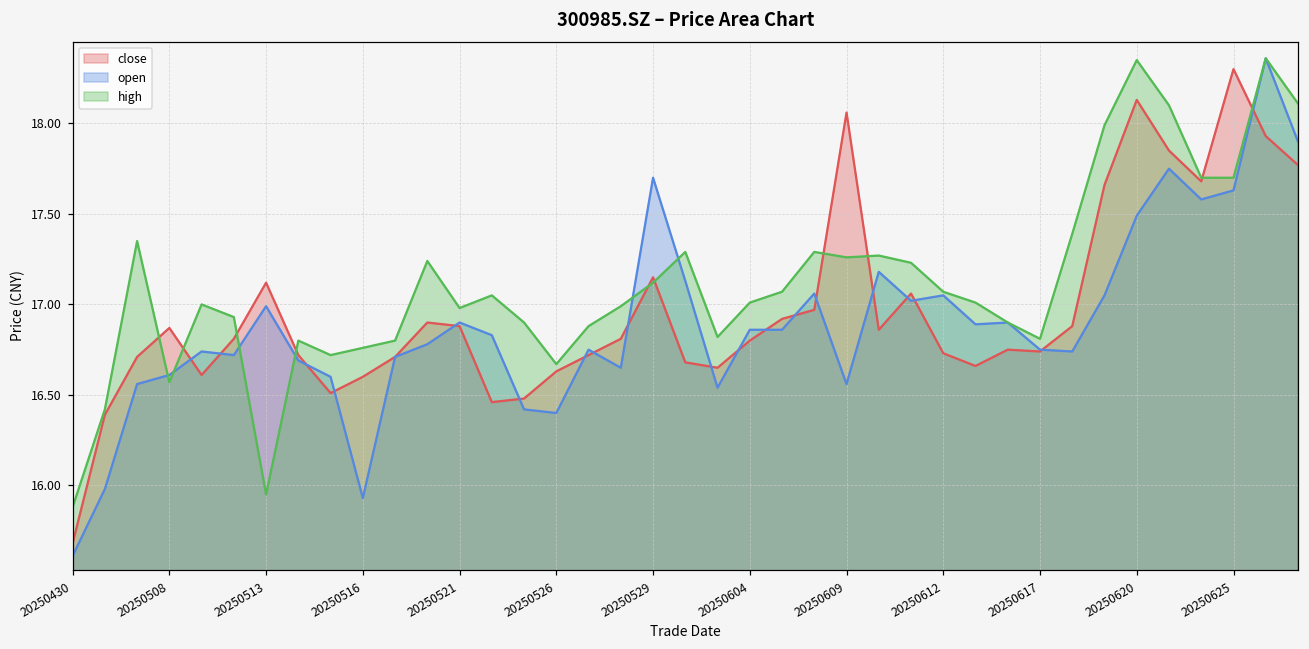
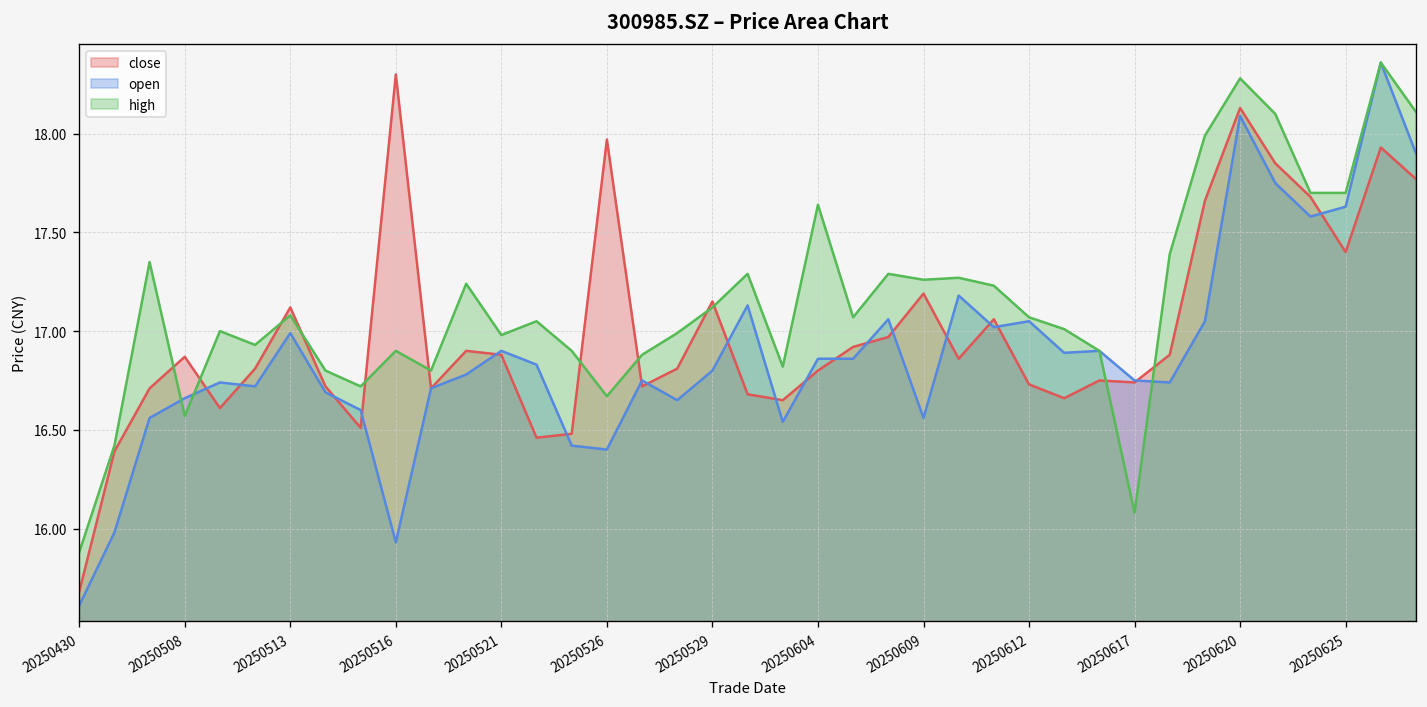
open, 20250508: 16.61 -> 16.66
high, 20250513: 15.95 -> 17.08
close, 20250516: 16.6 -> 18.3
high, 20250516: 16.76 -> 16.90
close, 20250526: 16.63 -> 17.97
open, 20250529: 17.7 -> 16.8
high, 20250604: 17.01 -> 17.64
close, 20250609: 18.06 -> 17.19
high, 20250617: 16.81 -> 16.08
open, 20250620: 17.49 -> 18.09
high, 20250620: 18.35 -> 18.28
close, 20250625: 18.3 -> 17.4
